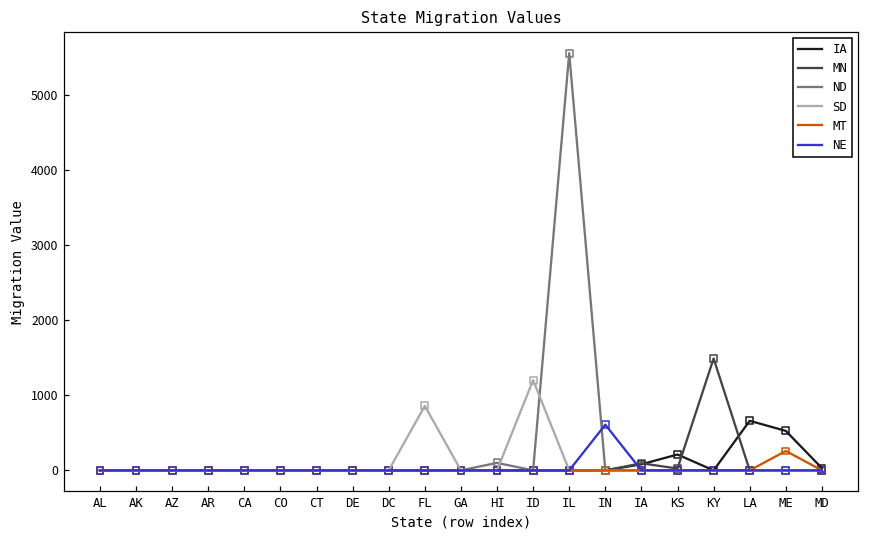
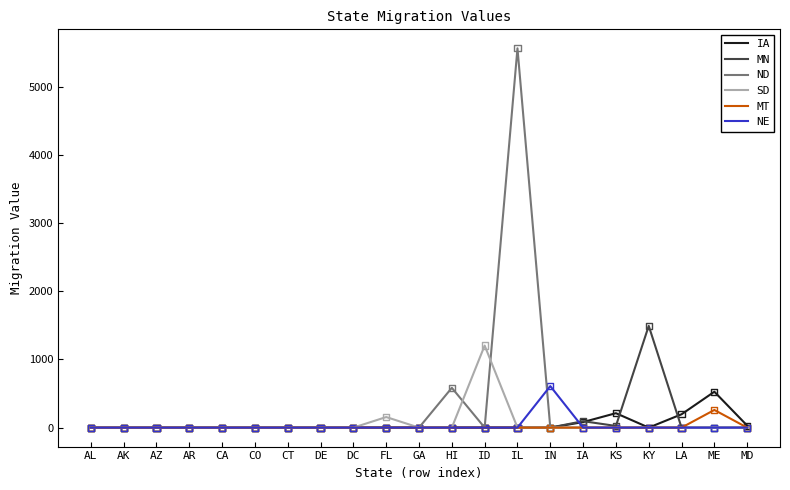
SD, FL: 900 -> 200
ND, HI: 100 -> 600
IA, LA: 700 -> 200
